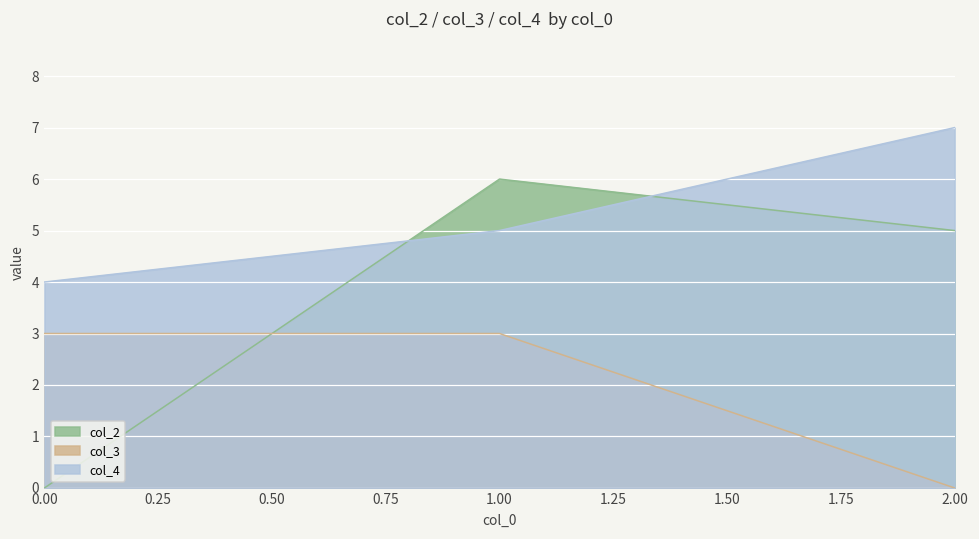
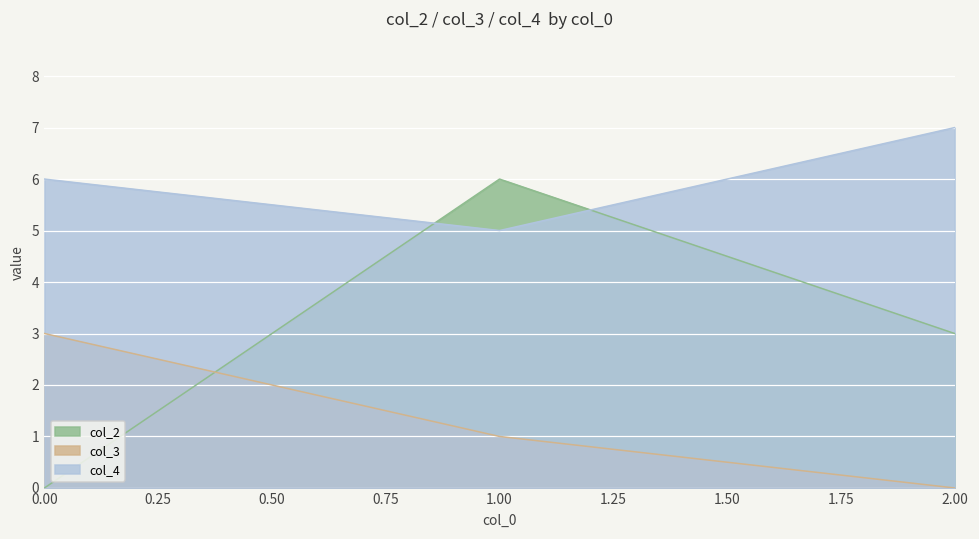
col_4, 0.00: 4 -> 6
col_3, 1.00: 3 -> 1
col_2, 2.00: 5 -> 3
